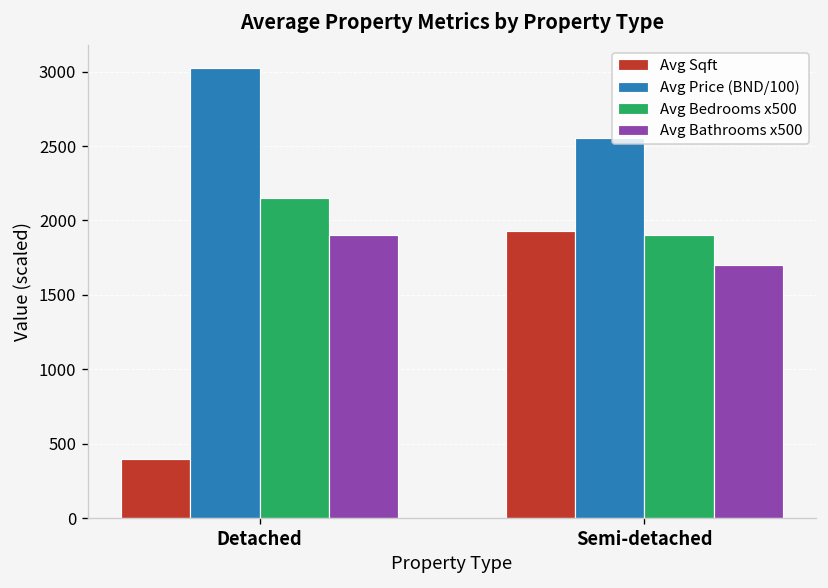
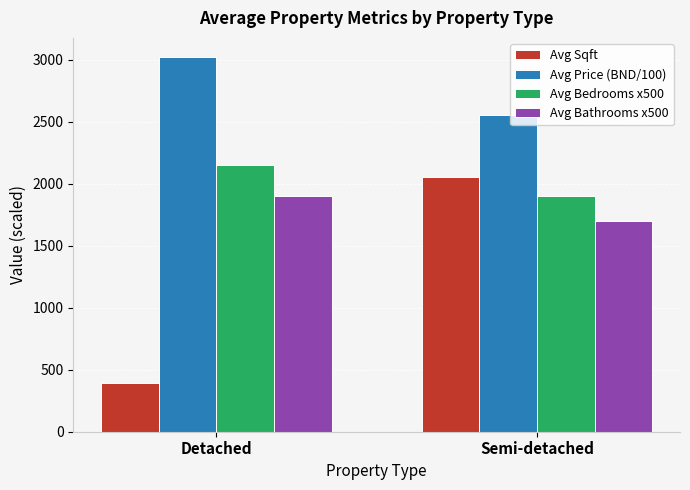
Avg Sqft, Semi-detached: 1930 -> 2050
